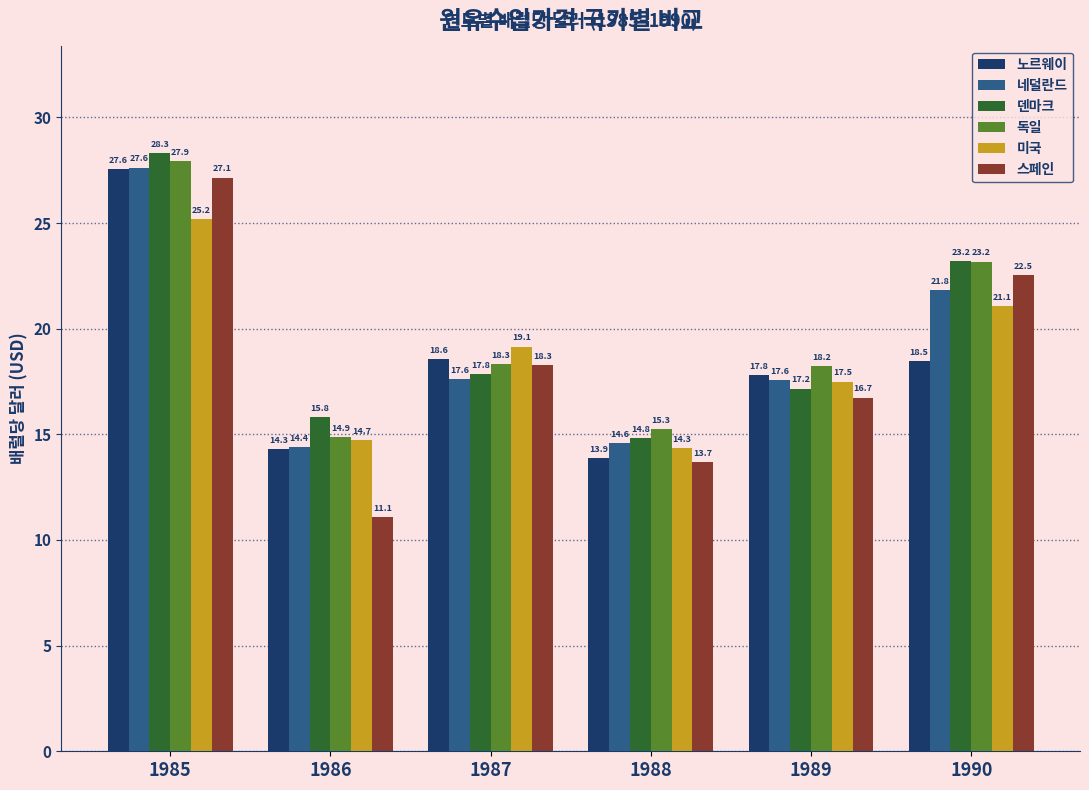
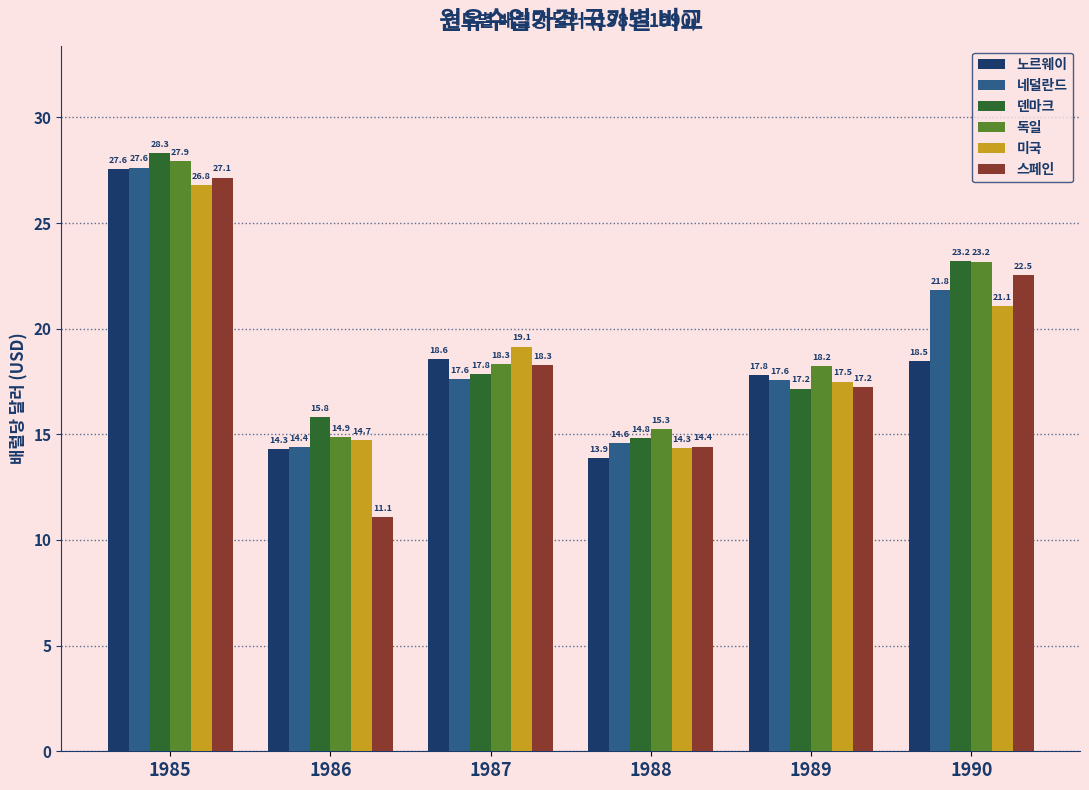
미국, 1985: 25.2 -> 26.8
스페인, 1988: 13.7 -> 14.4
스페인, 1989: 16.7 -> 17.2
